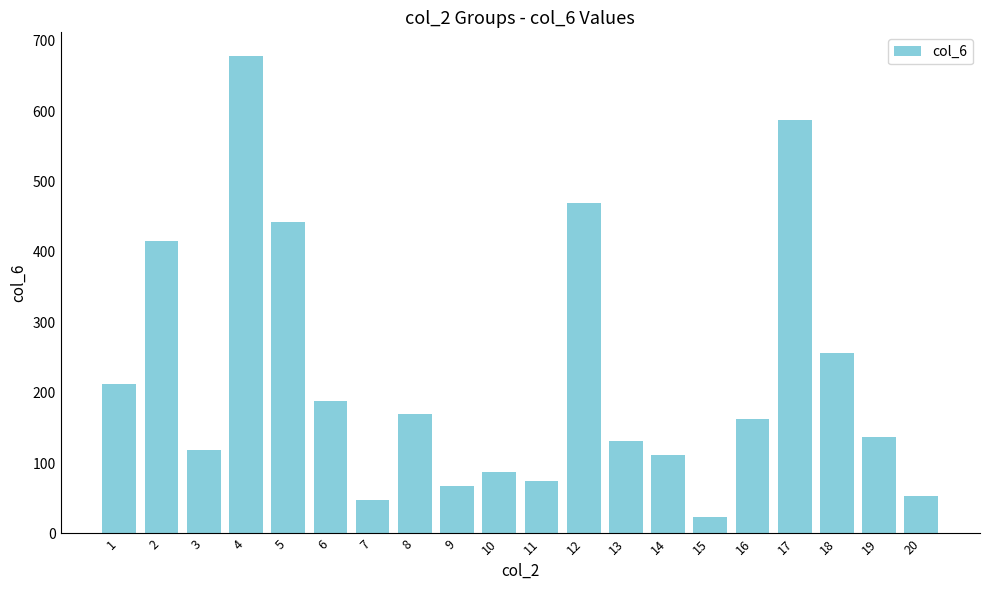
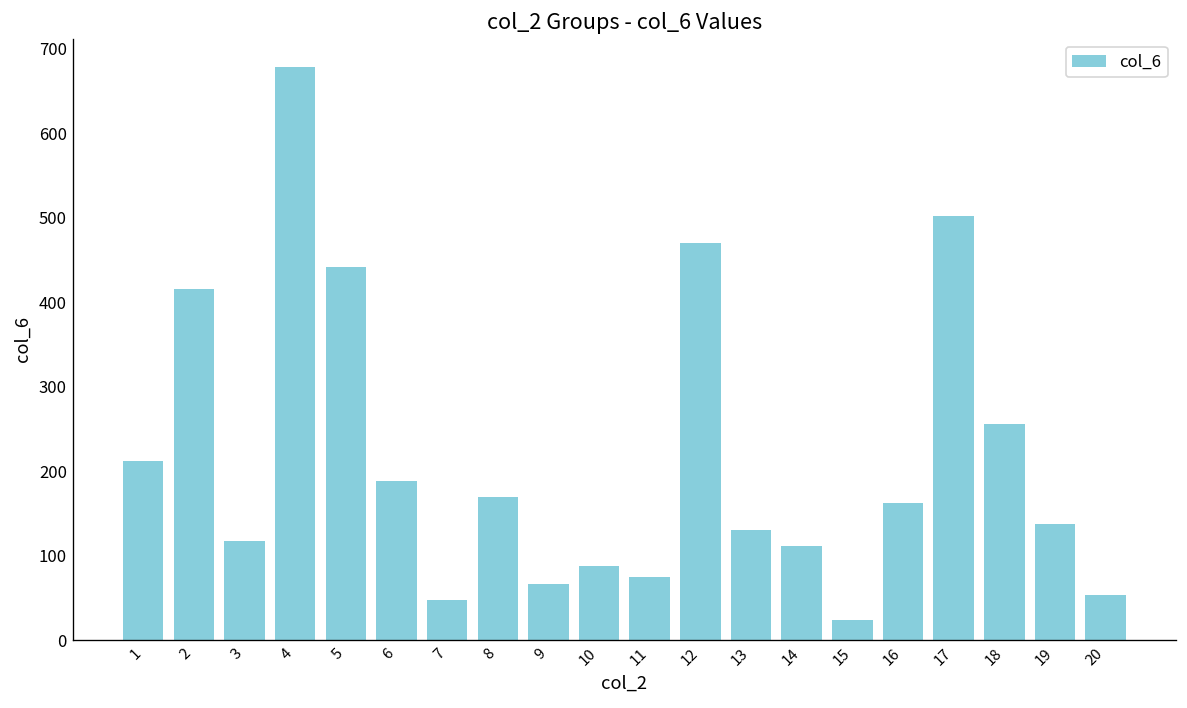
17: 590 -> 500
